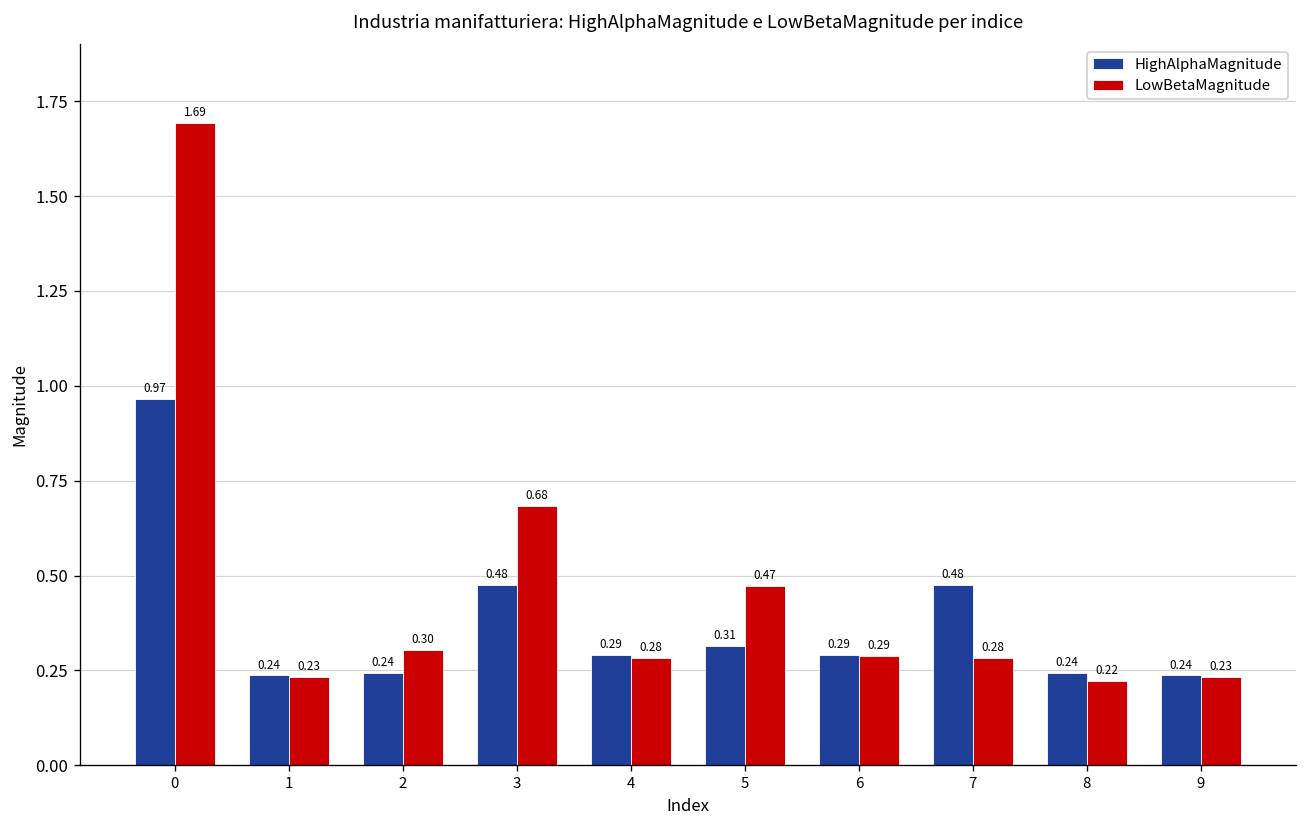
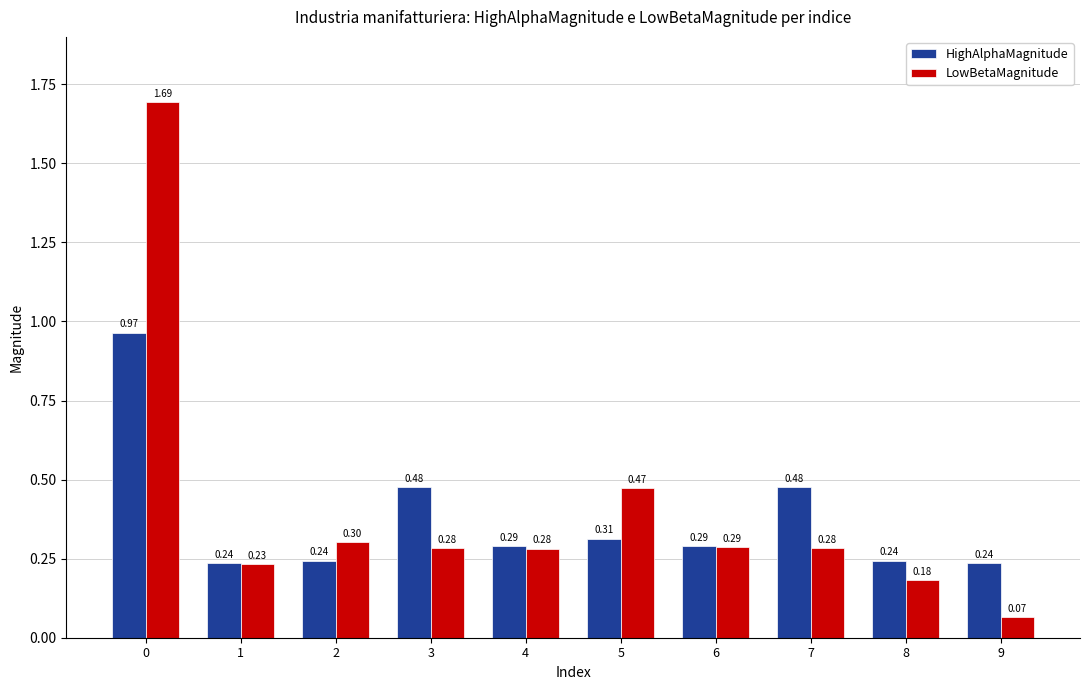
LowBetaMagnitude, 3: 0.68 -> 0.28
LowBetaMagnitude, 8: 0.22 -> 0.18
LowBetaMagnitude, 9: 0.23 -> 0.07
